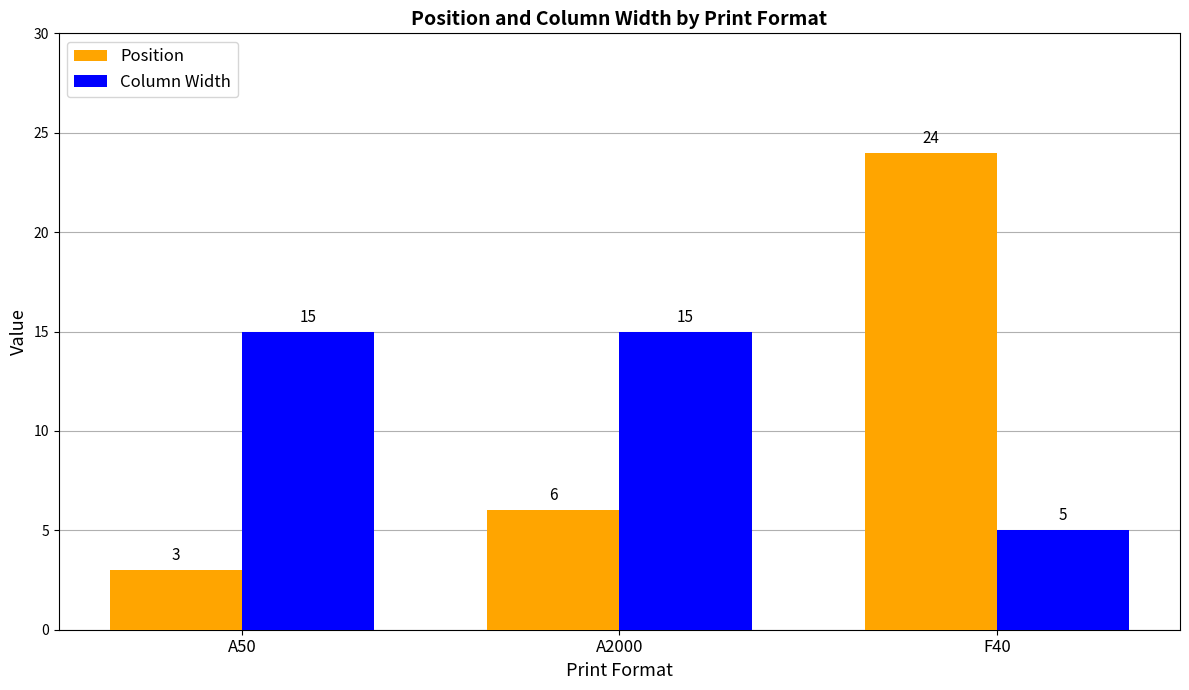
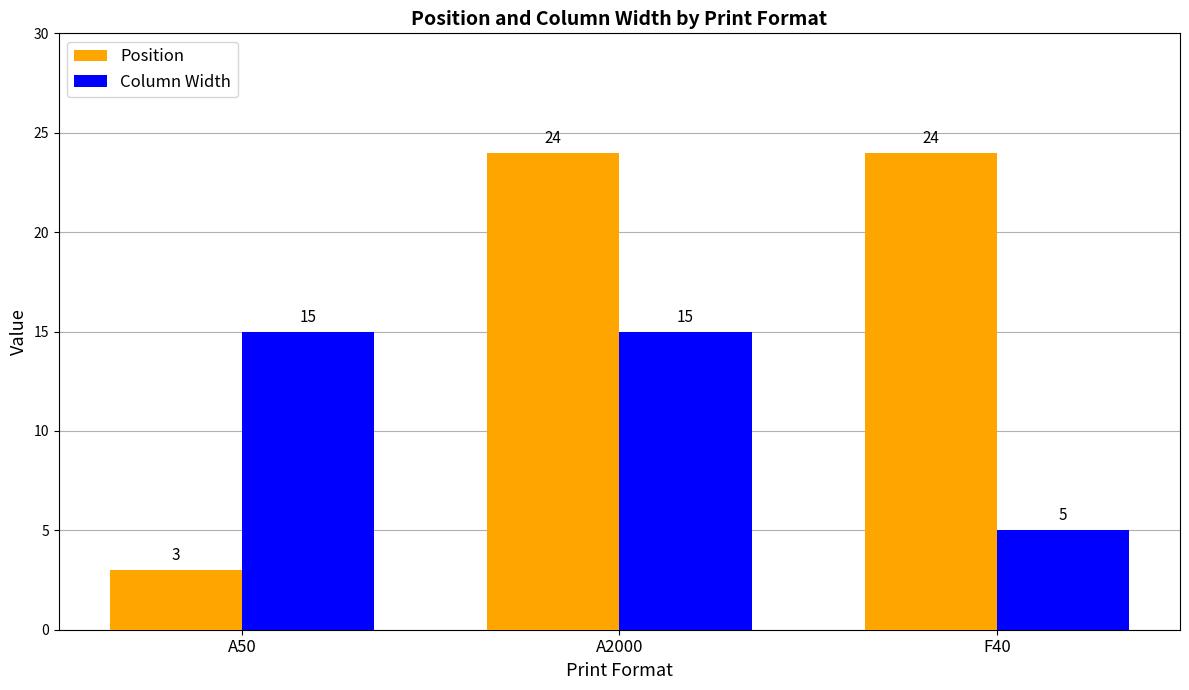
Position, A2000: 6 -> 24
